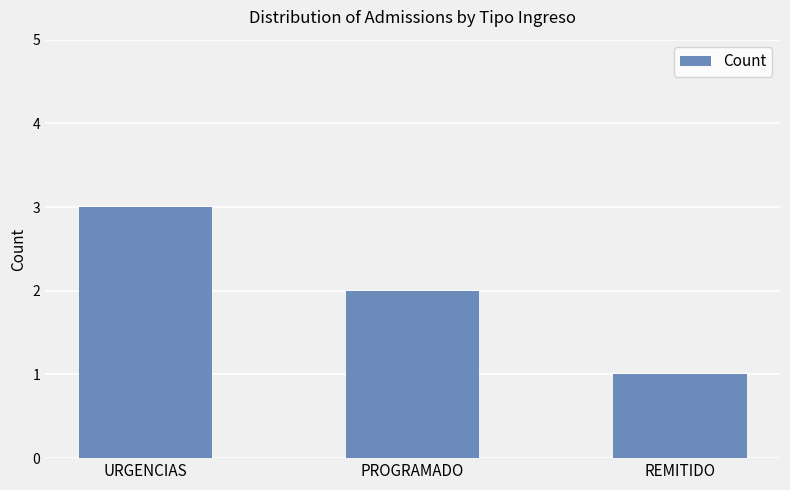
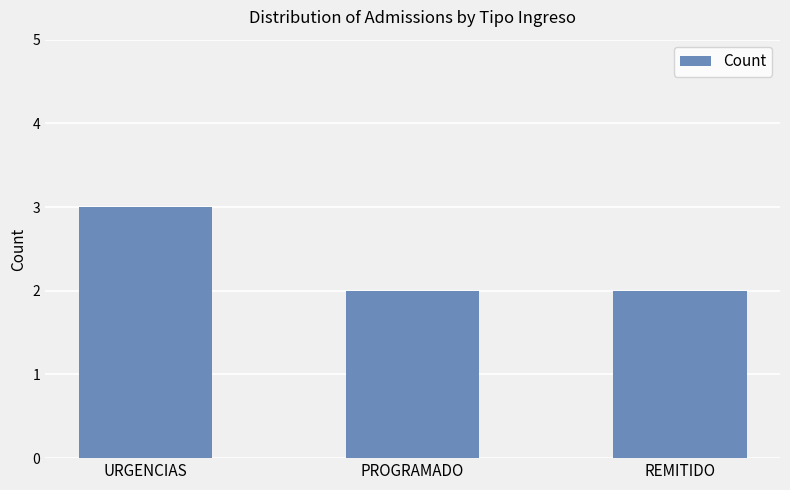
REMITIDO: 1 -> 2
